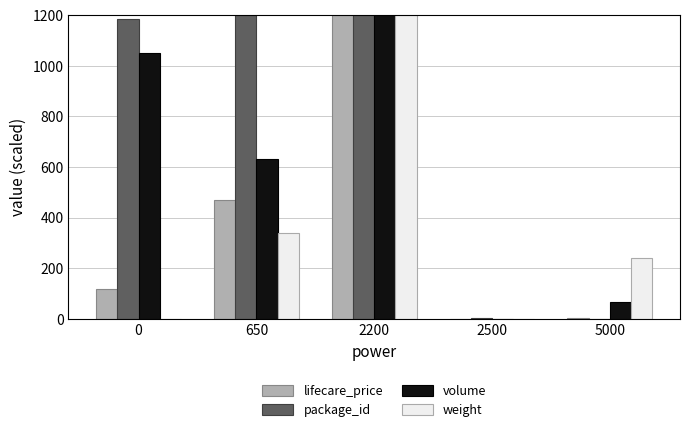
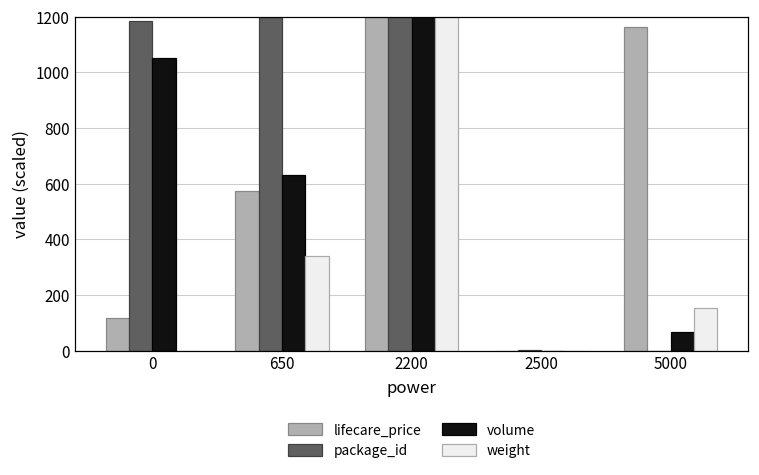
lifecare_price, 650: 470 -> 570
lifecare_price, 5000: 0 -> 1160
weight, 5000: 240 -> 150
